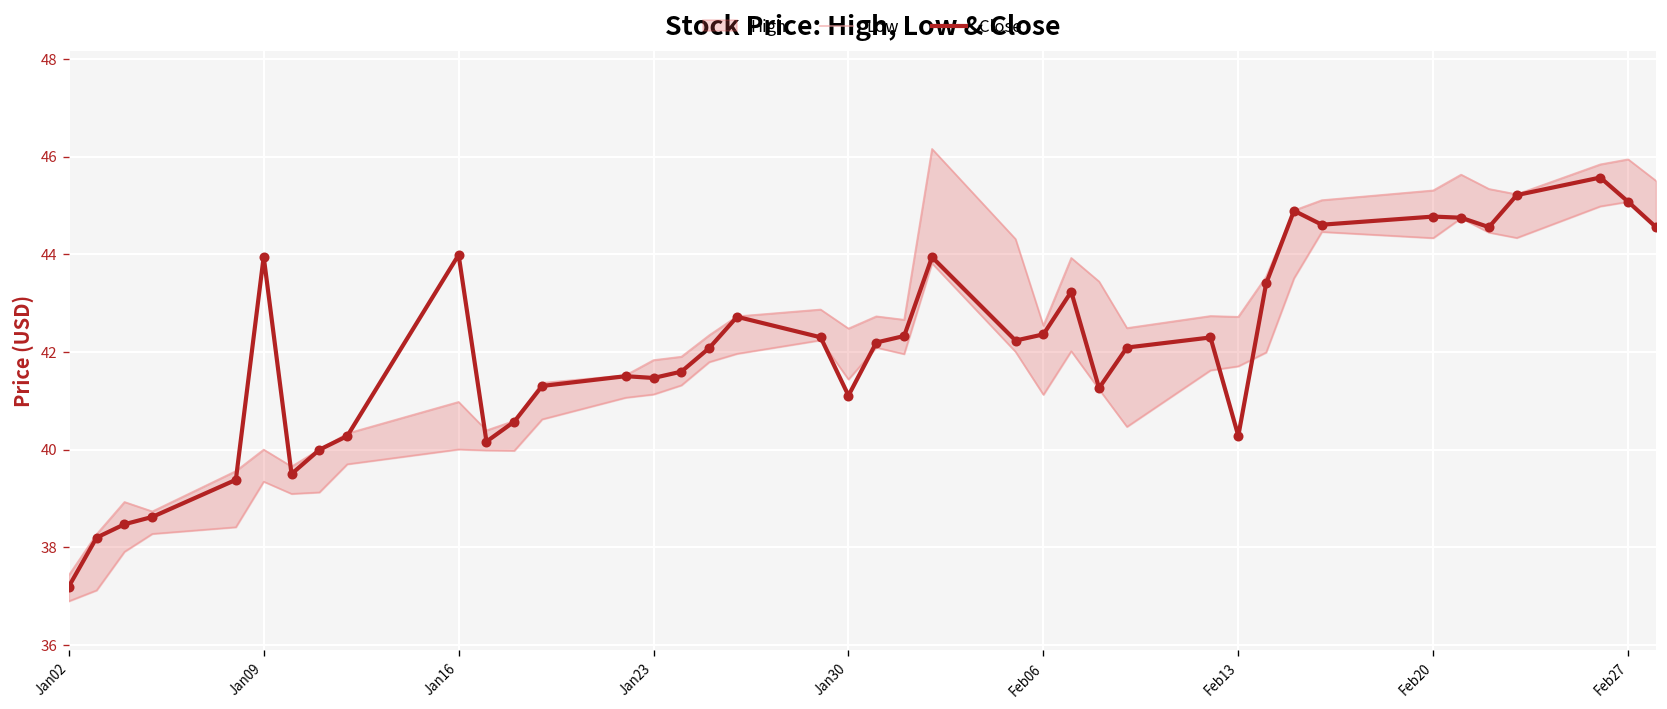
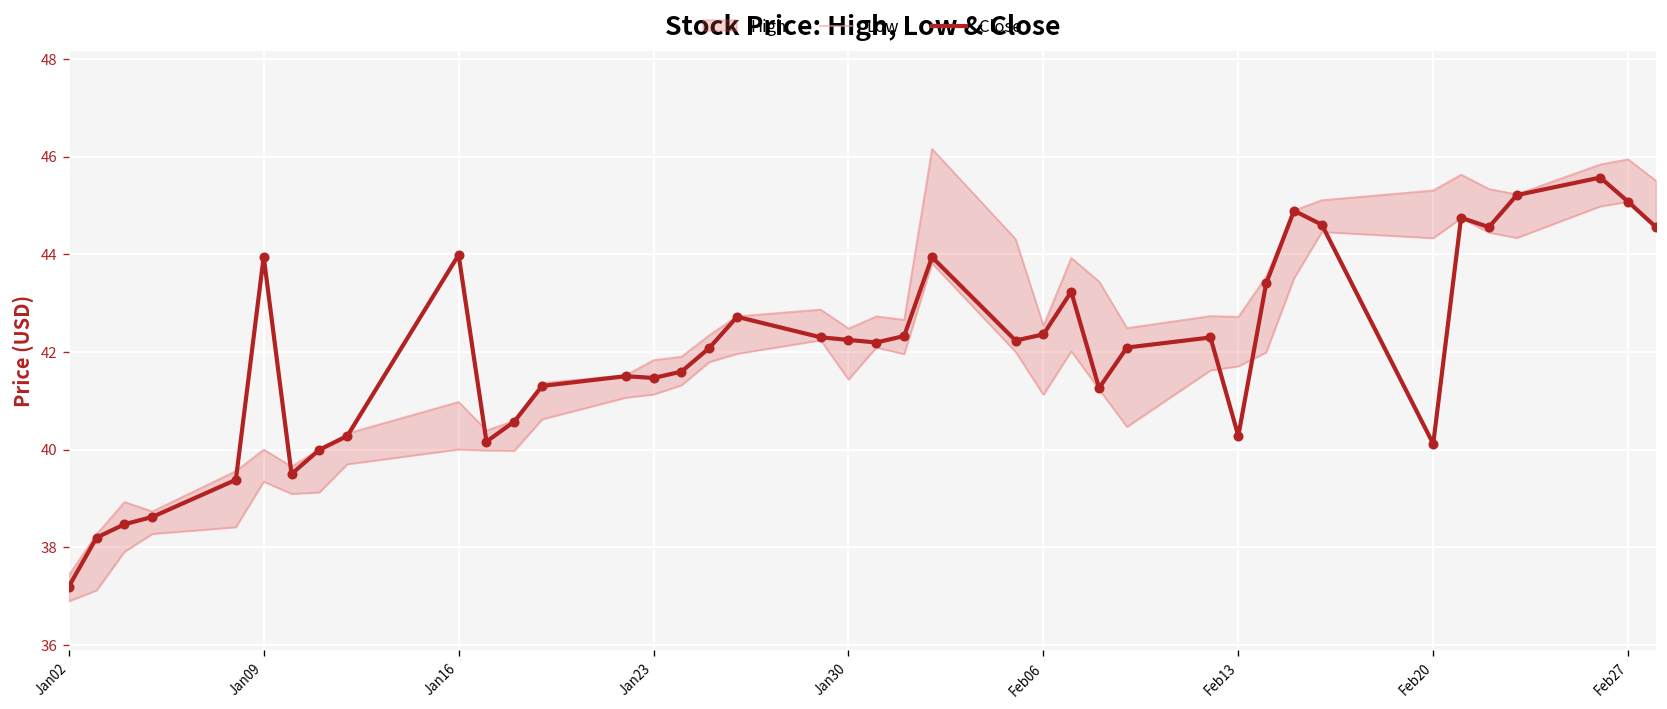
Close, Jan30: 41.1 -> 42.2
Close, Feb20: 44.8 -> 40.1
